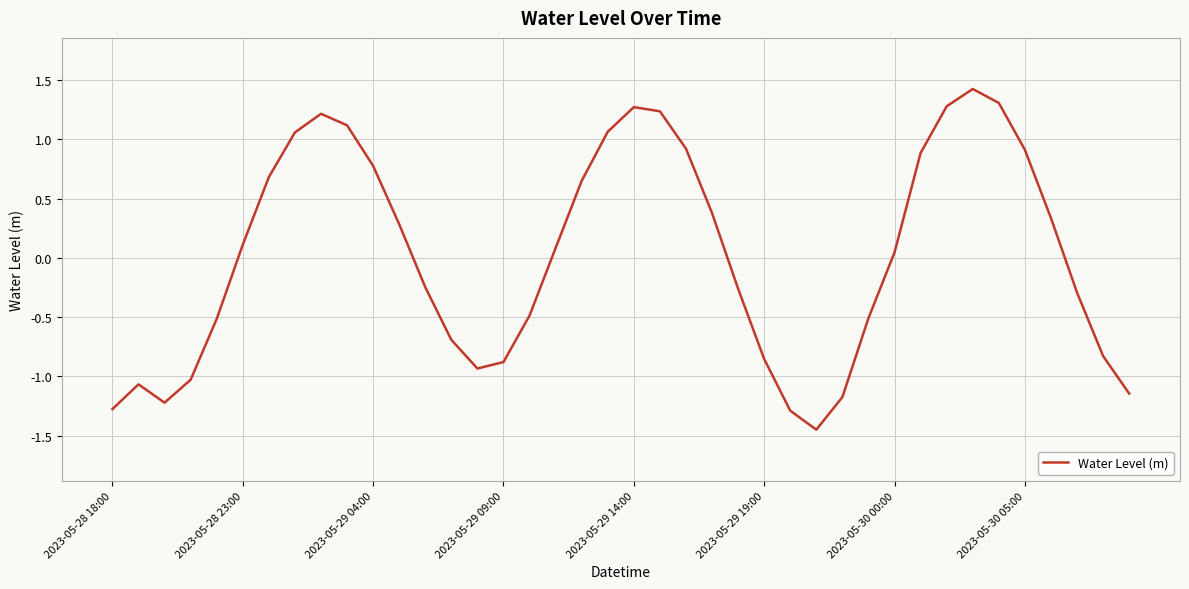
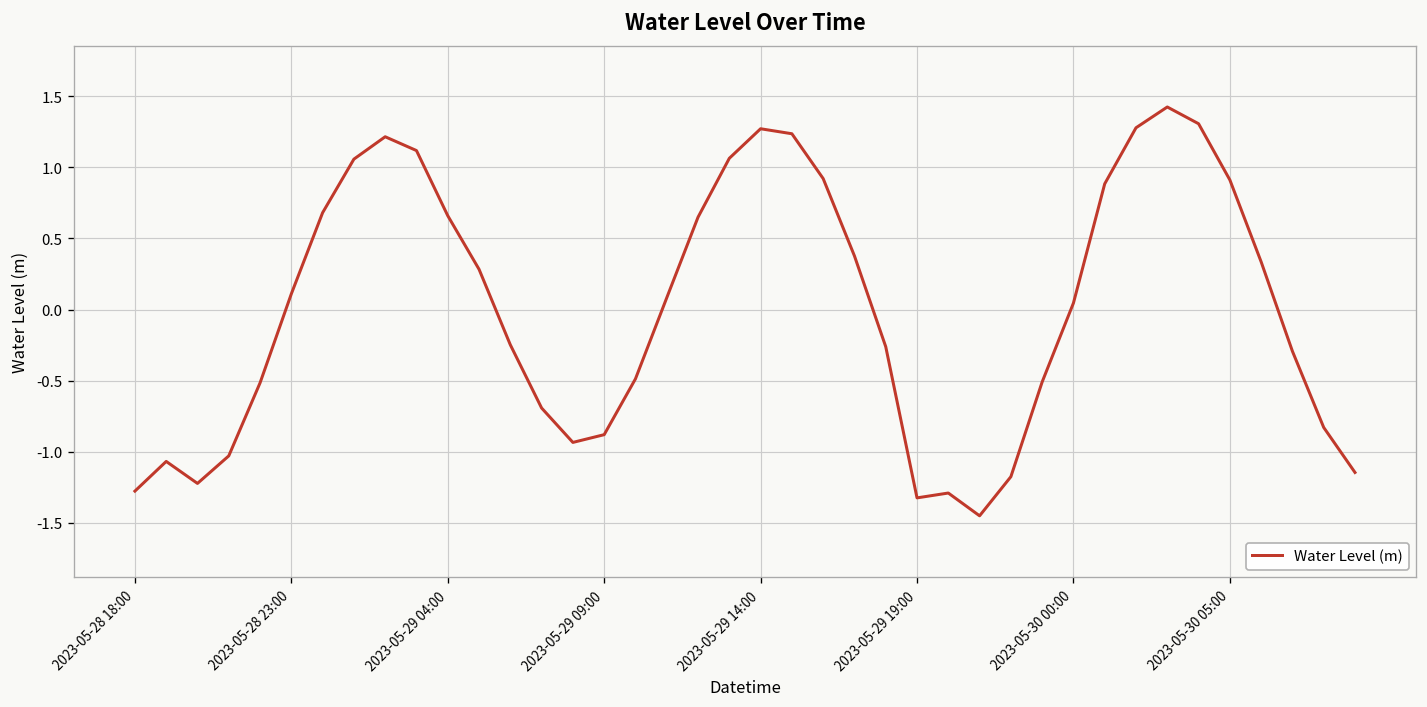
2023-05-29 04:00: 0.78 -> 0.66
2023-05-29 19:00: -0.85 -> -1.32
